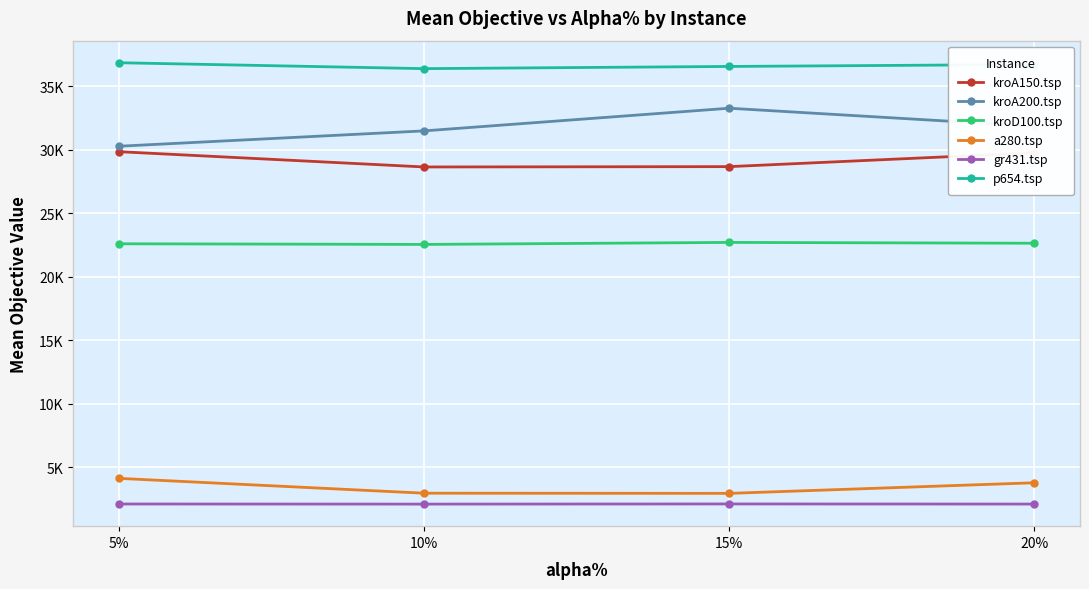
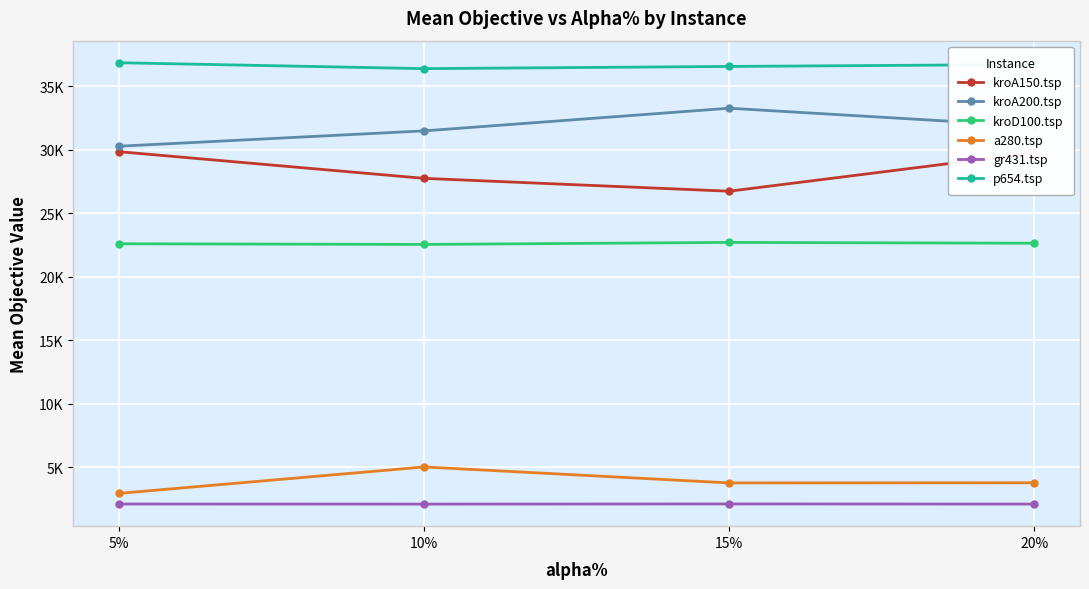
a280.tsp, 5%: 4100 -> 2900
kroA150.tsp, 10%: 28600 -> 27700
a280.tsp, 10%: 3000 -> 5000
kroA150.tsp, 15%: 28700 -> 26700
a280.tsp, 15%: 2900 -> 3800
